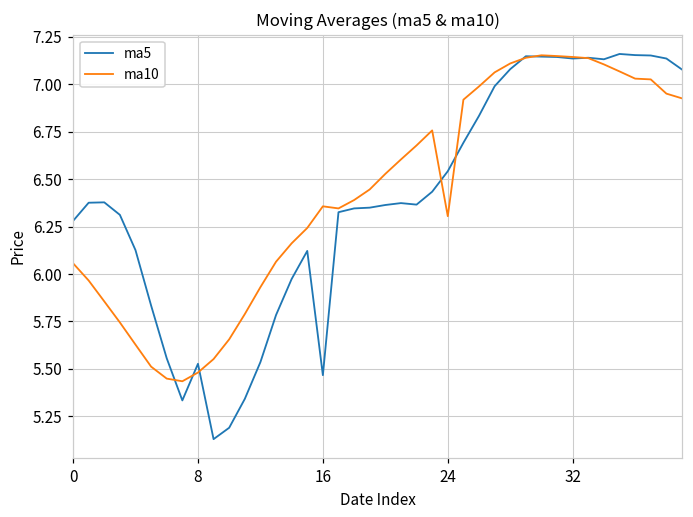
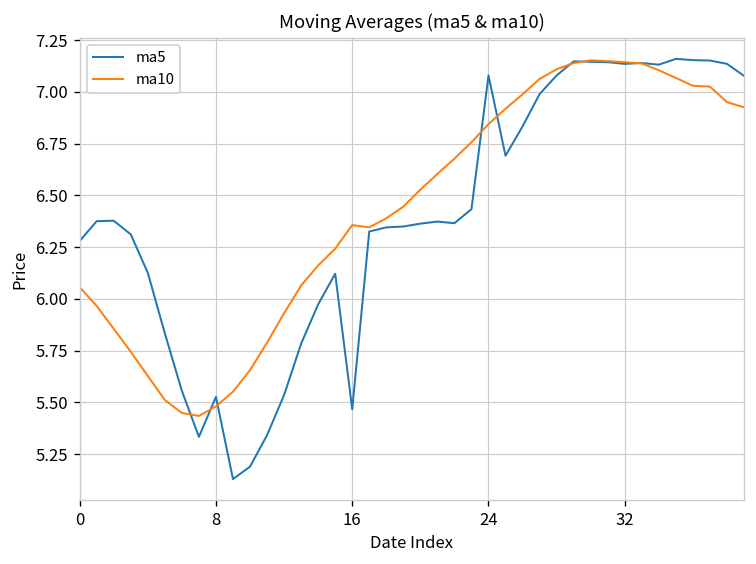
ma5, 24: 6.54 -> 7.08
ma10, 24: 6.31 -> 6.85
